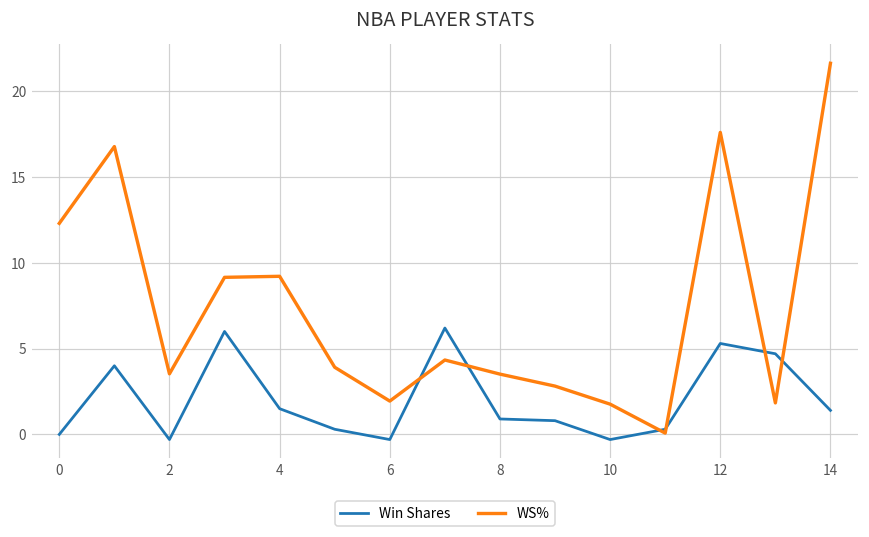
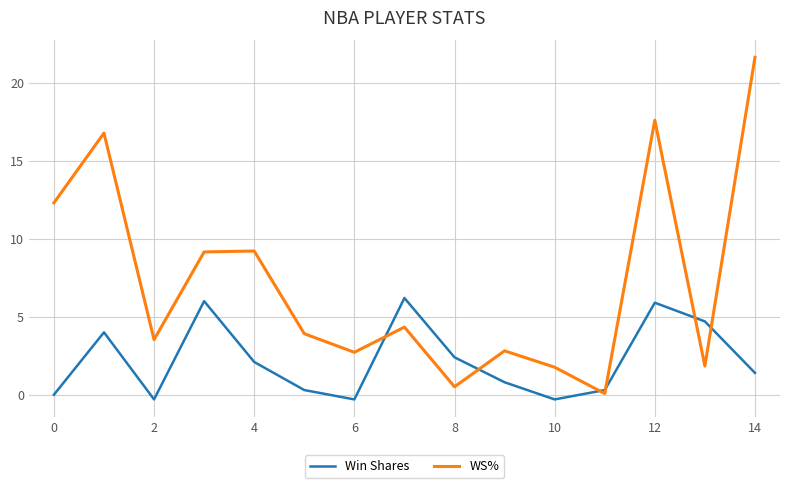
Win Shares, 4: 1.5 -> 2.1
WS%, 6: 1.9 -> 2.7
Win Shares, 8: 0.9 -> 2.4
WS%, 8: 3.5 -> 0.5
Win Shares, 12: 5.3 -> 5.9
